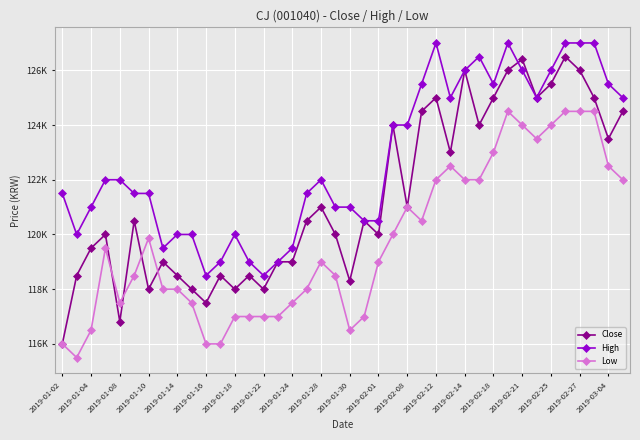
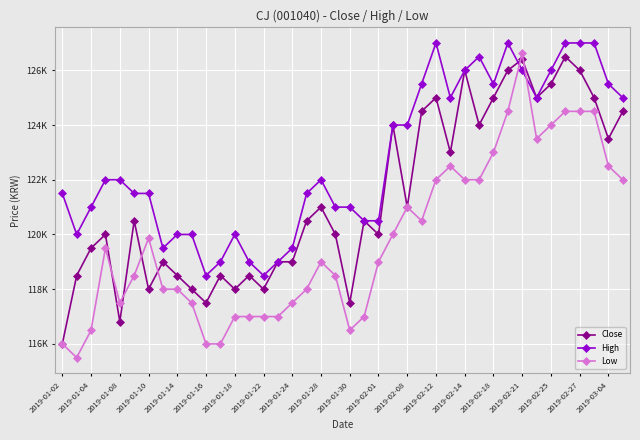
Close, 2019-01-30: 118300 -> 117500
Low, 2019-02-21: 124000 -> 126600
